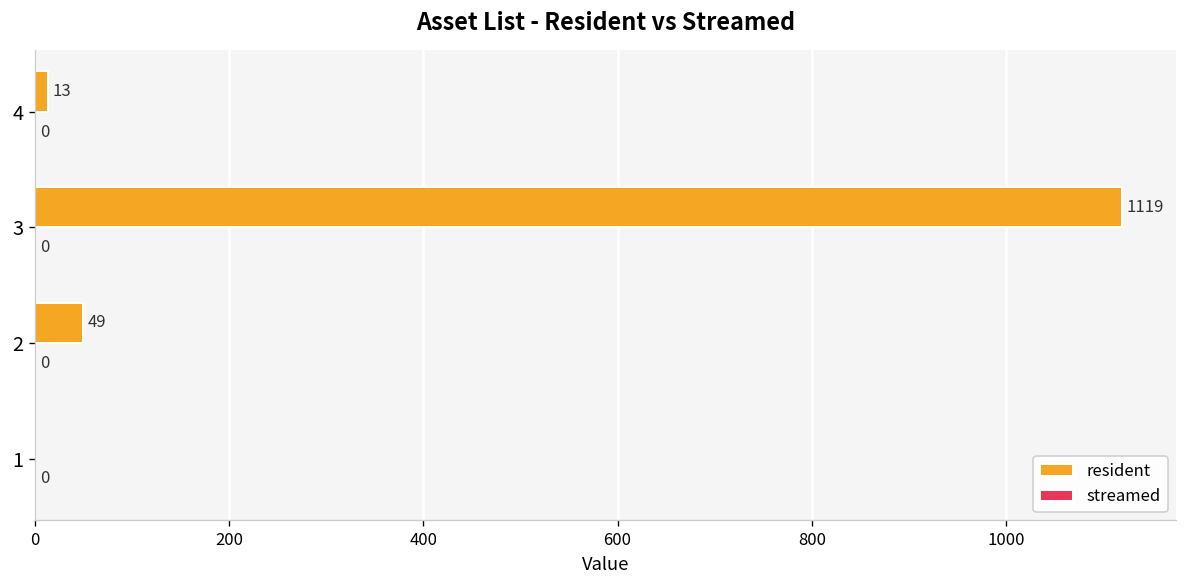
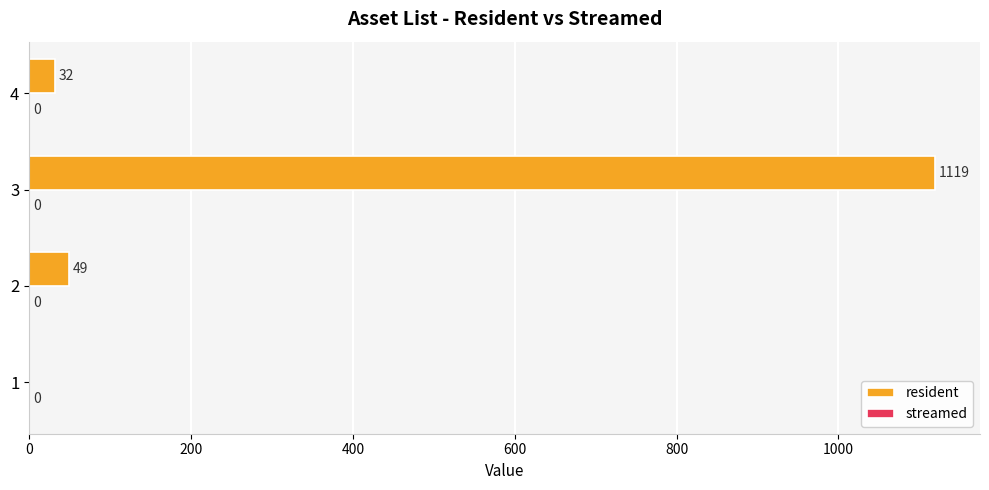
resident, 4: 13 -> 32
